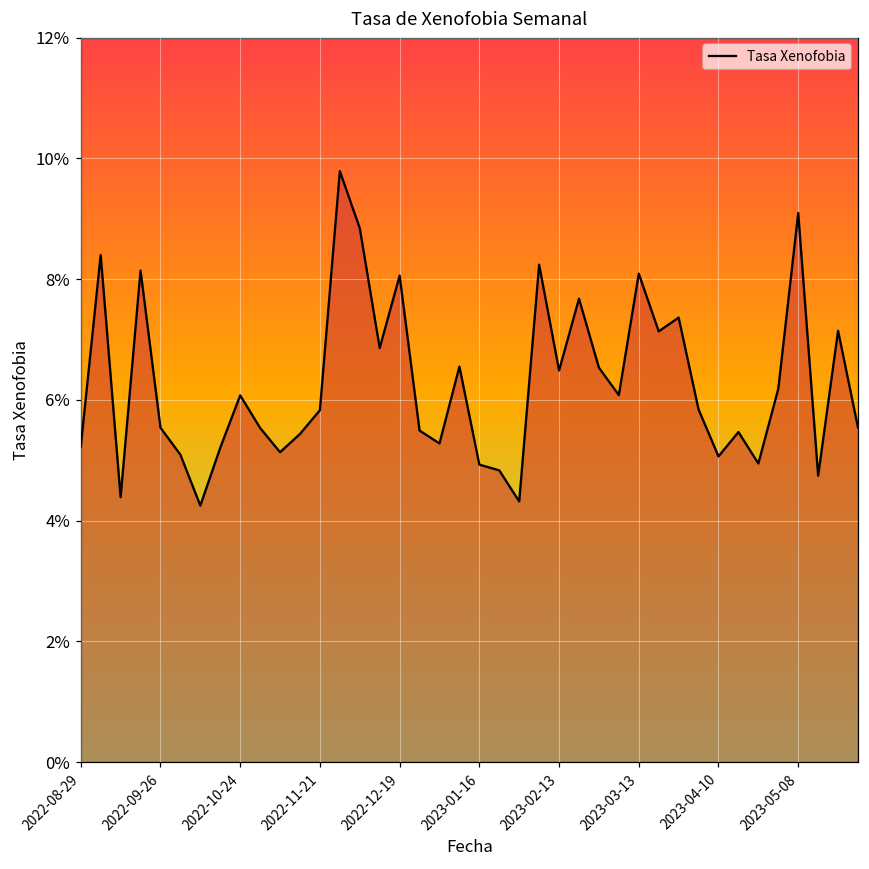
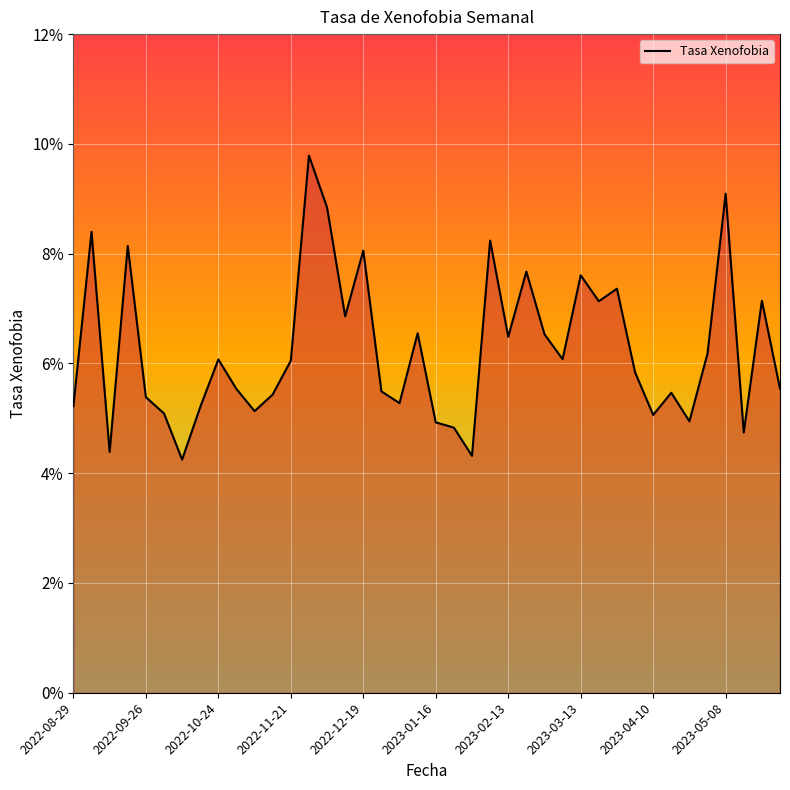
2022-09-26: 5.5% -> 5.4%
2022-11-21: 5.8% -> 6.1%
2023-03-13: 8.1% -> 7.6%
